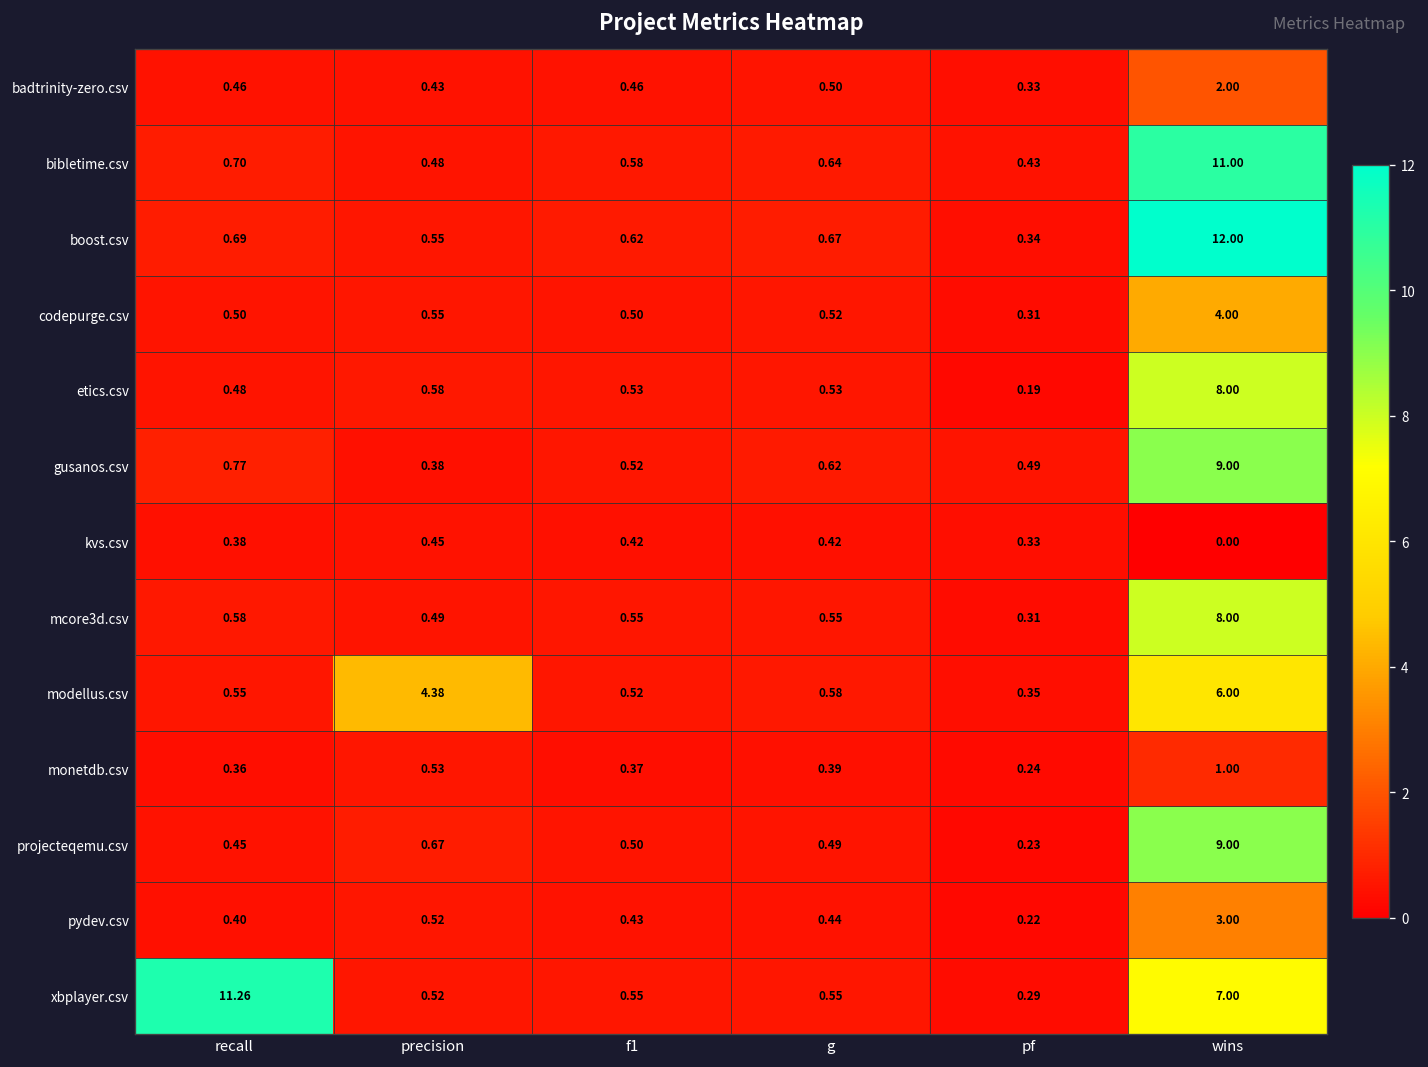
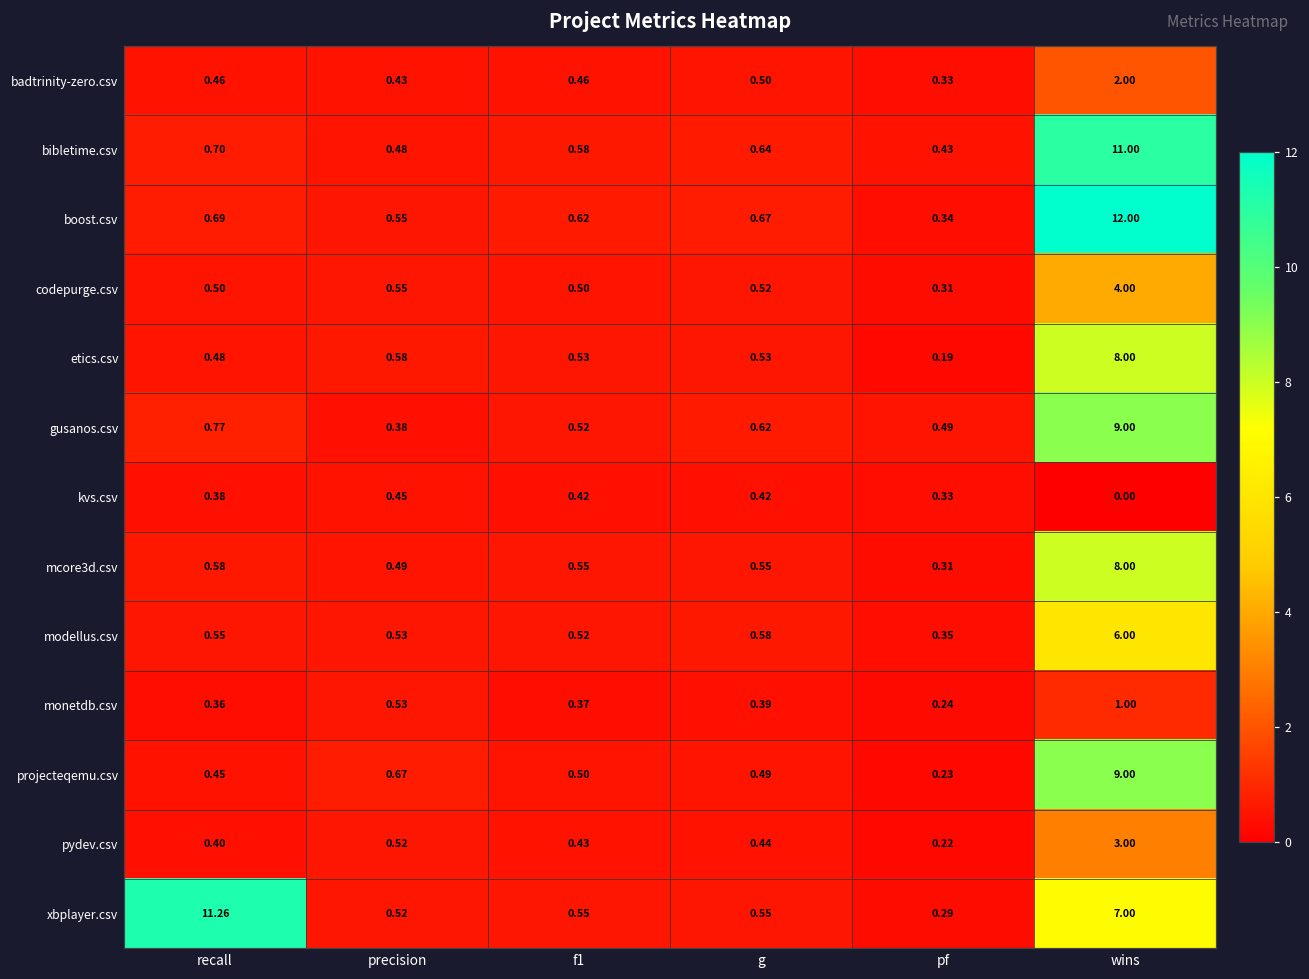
modellus.csv, precision: 4.38 -> 0.53
